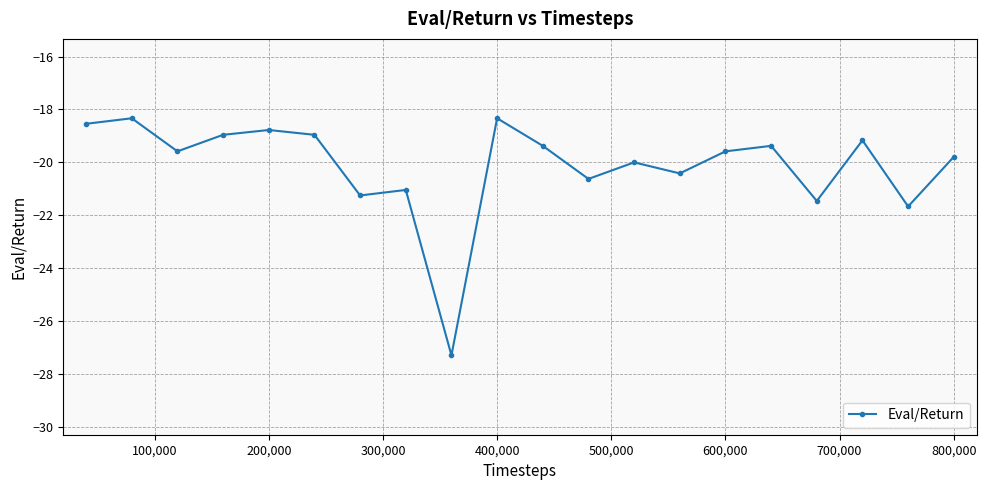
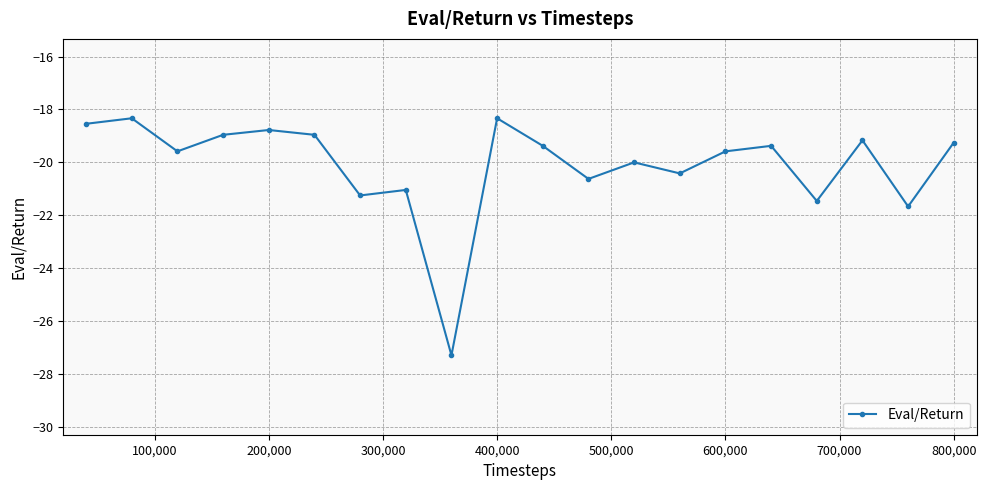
800,000: -19.8 -> -19.2
